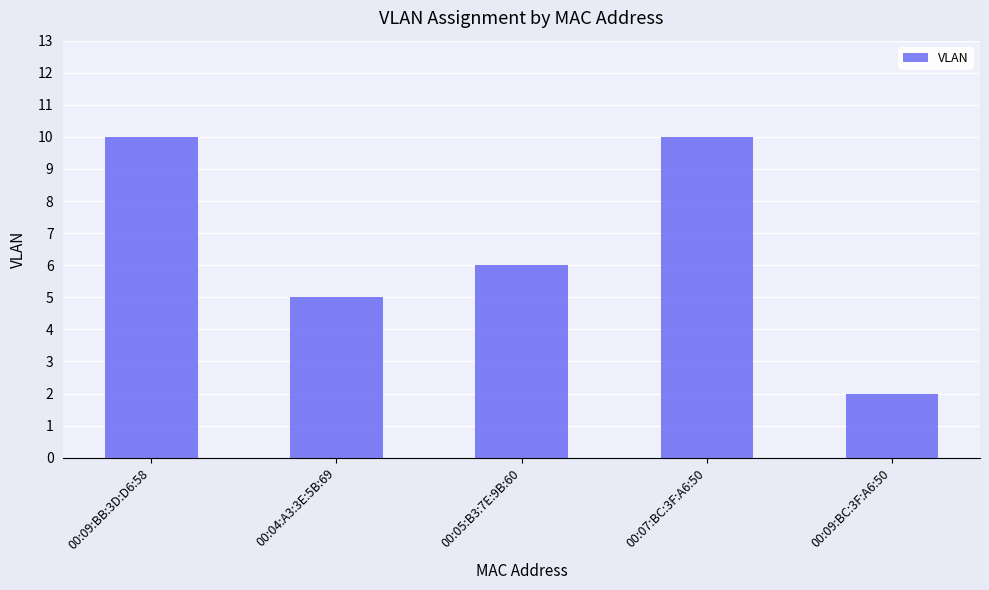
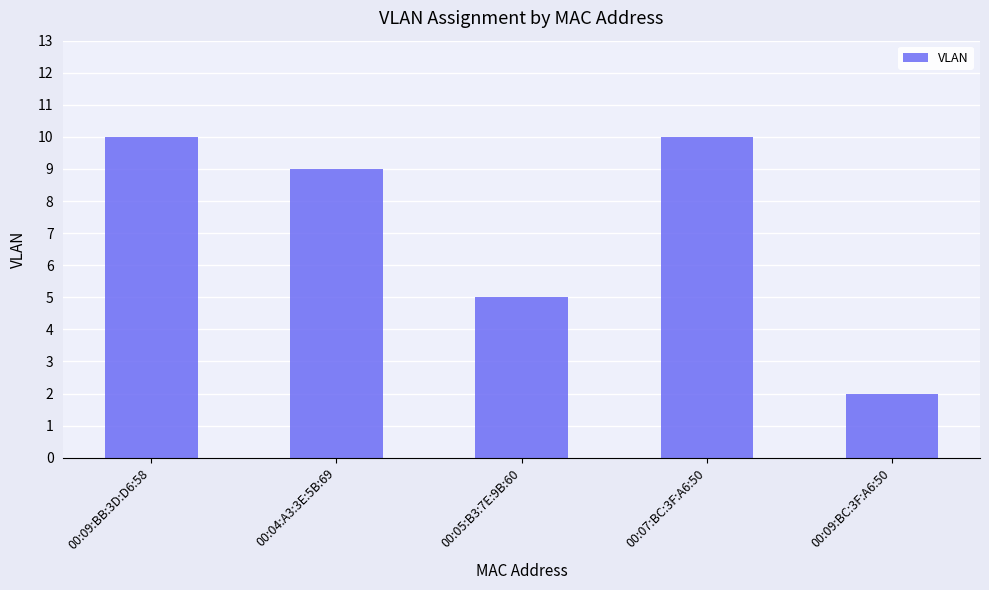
00:04:A3:3E:5B:69: 5 -> 9
00:05:B3:7E:9B:60: 6 -> 5
